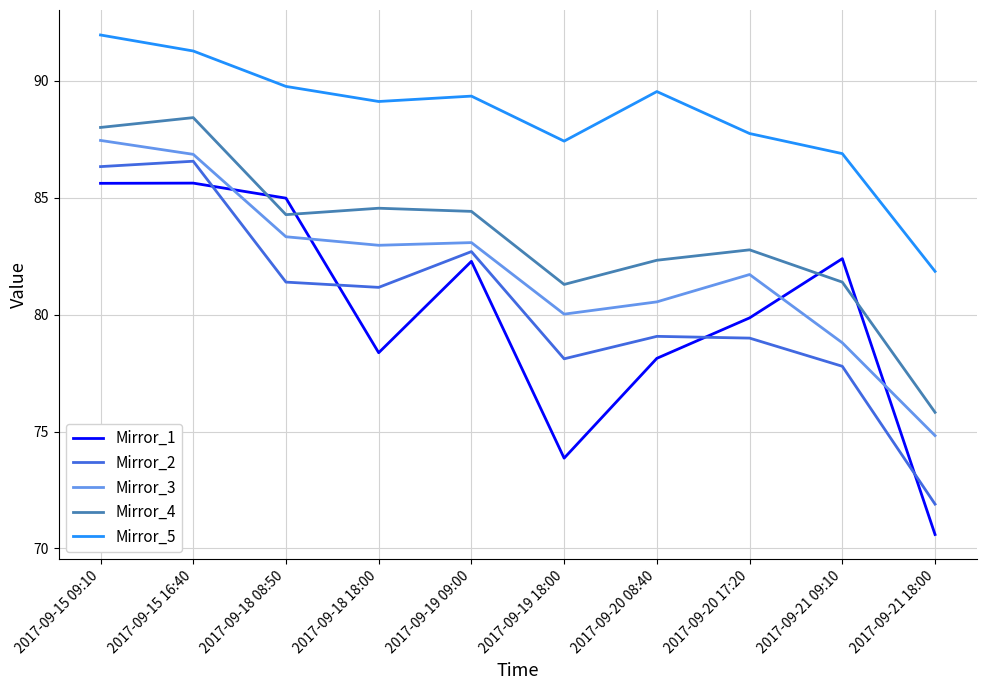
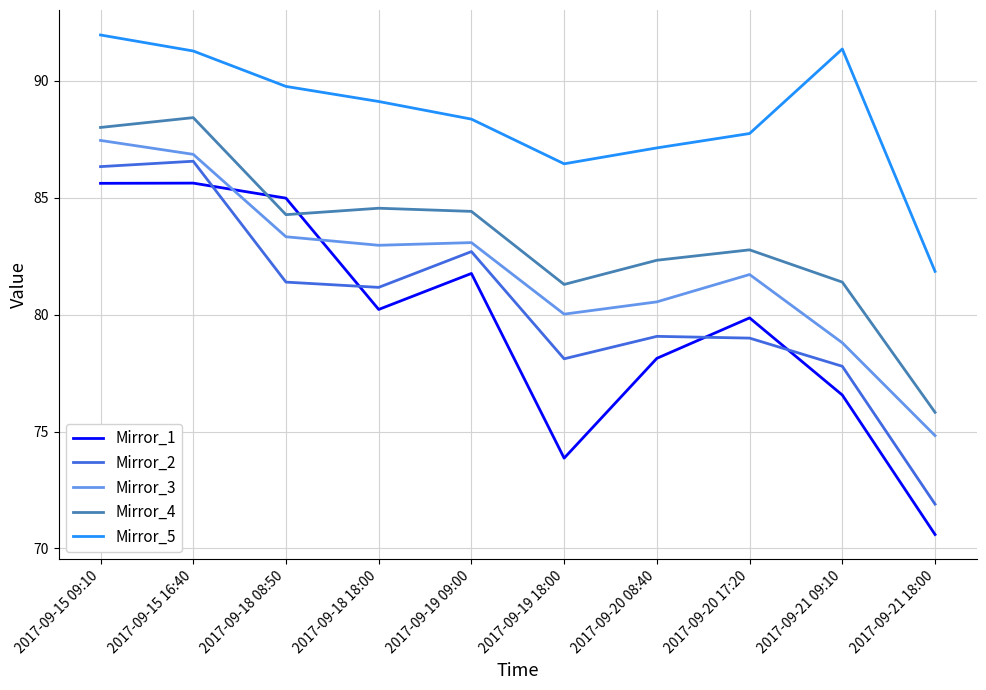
Mirror_1, 2017-09-18 18:00: 78.4 -> 80.2
Mirror_1, 2017-09-19 09:00: 82.3 -> 81.8
Mirror_5, 2017-09-19 09:00: 89.3 -> 88.4
Mirror_5, 2017-09-19 18:00: 87.4 -> 86.5
Mirror_5, 2017-09-20 08:40: 89.5 -> 87.1
Mirror_1, 2017-09-21 09:10: 82.4 -> 76.6
Mirror_5, 2017-09-21 09:10: 86.9 -> 91.4
